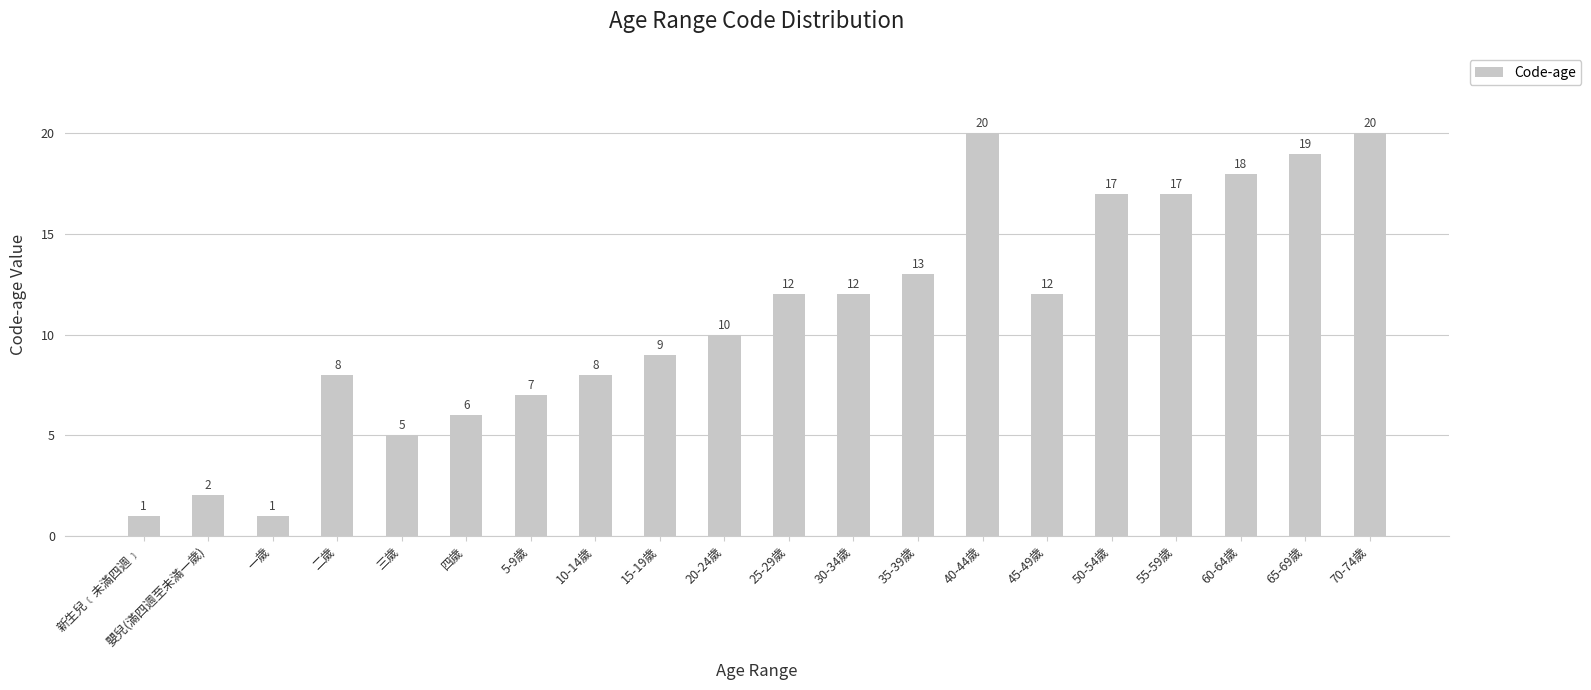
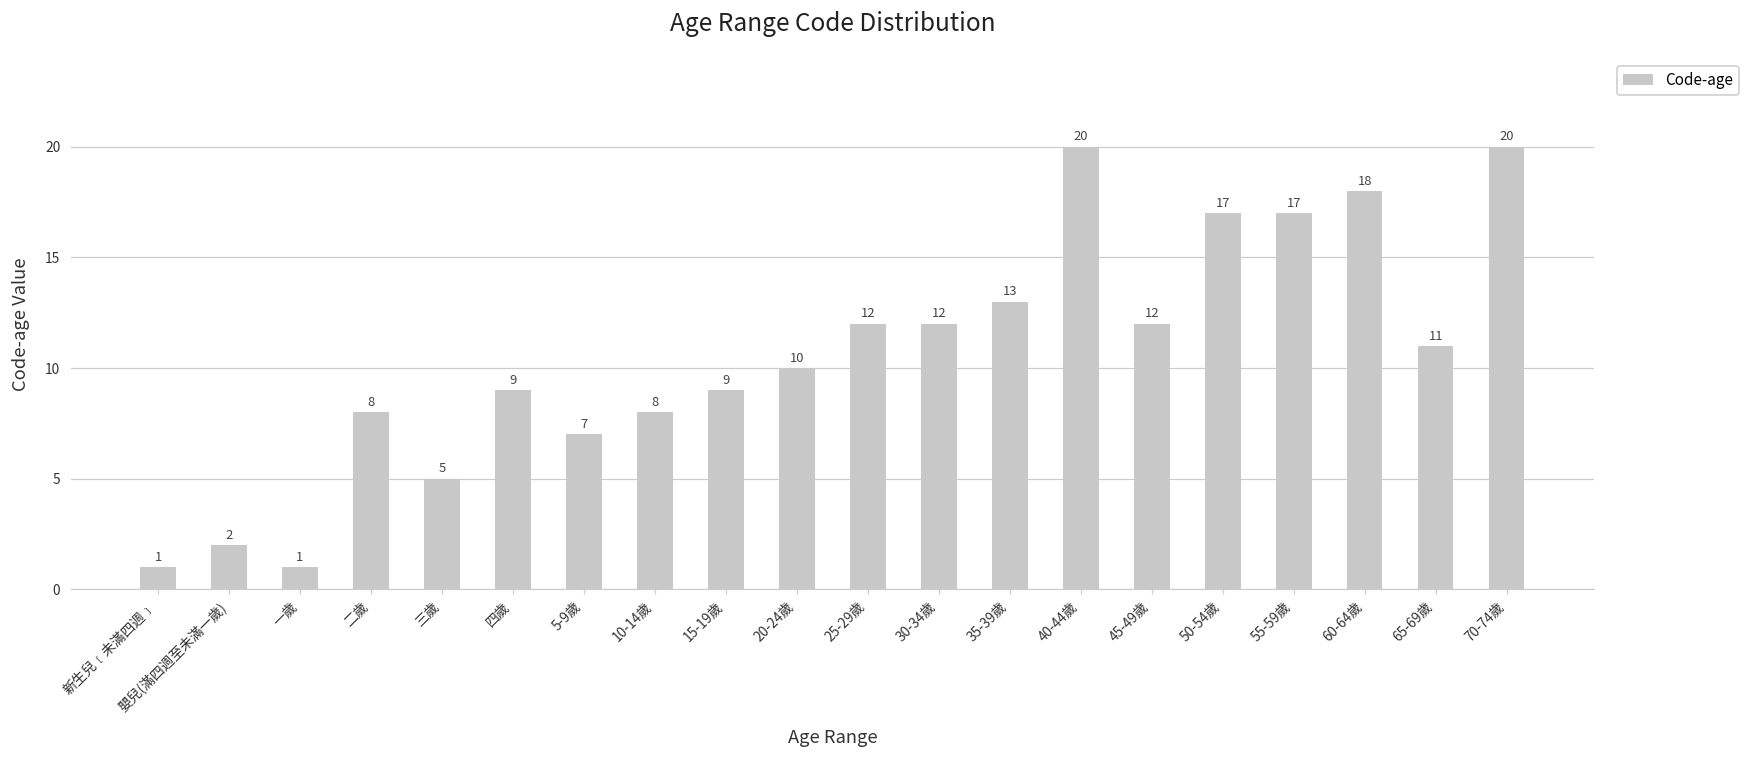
四歲: 6 -> 9
65-69歲: 19 -> 11
